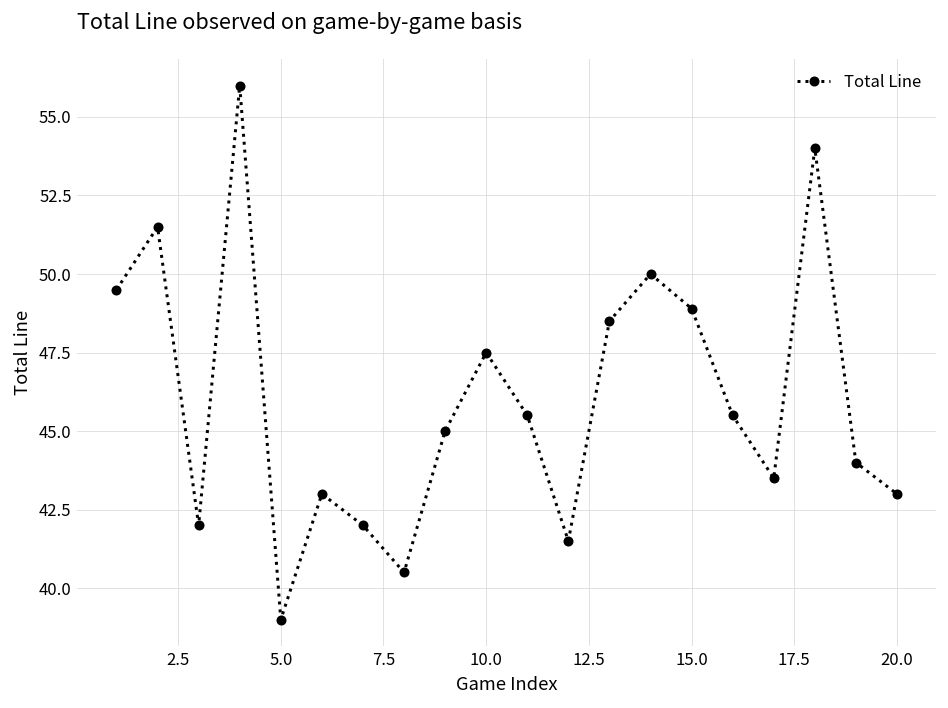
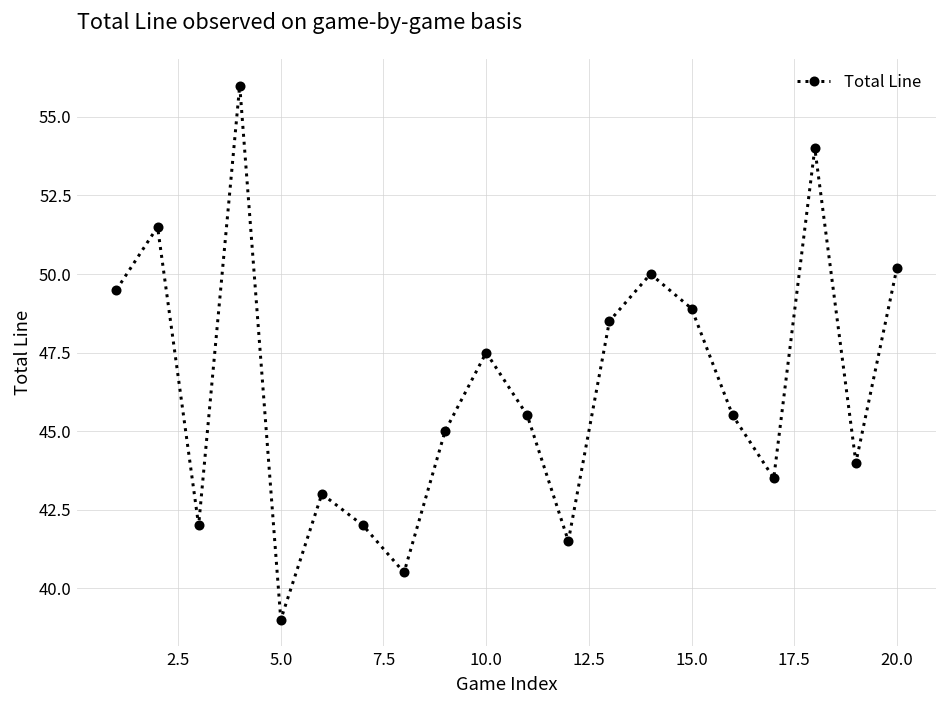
20.0: 43.0 -> 50.2
